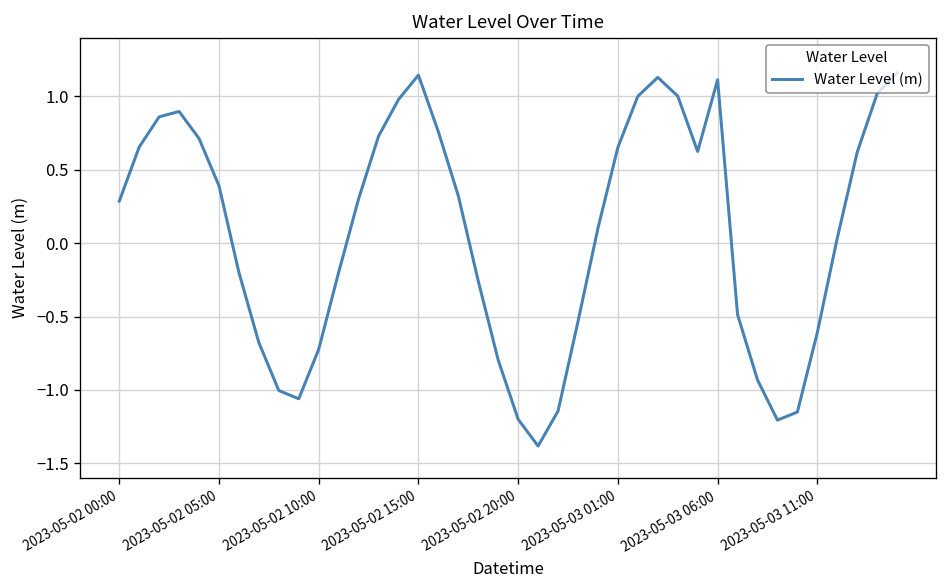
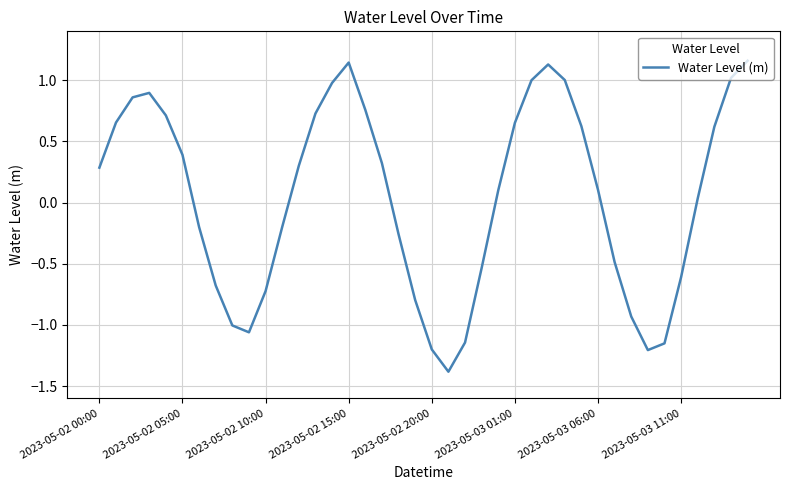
2023-05-03 06:00: 1.11 -> 0.10
